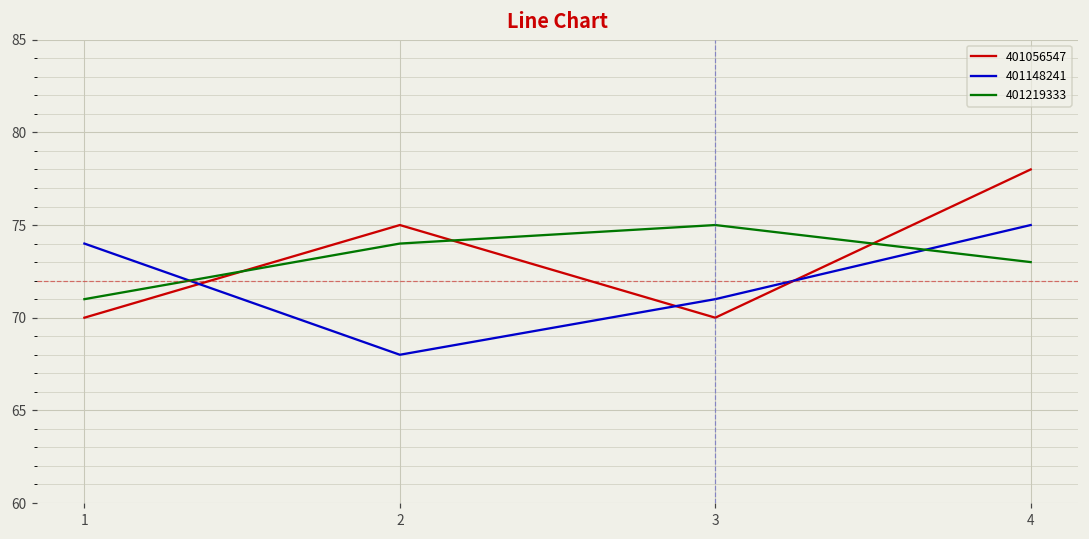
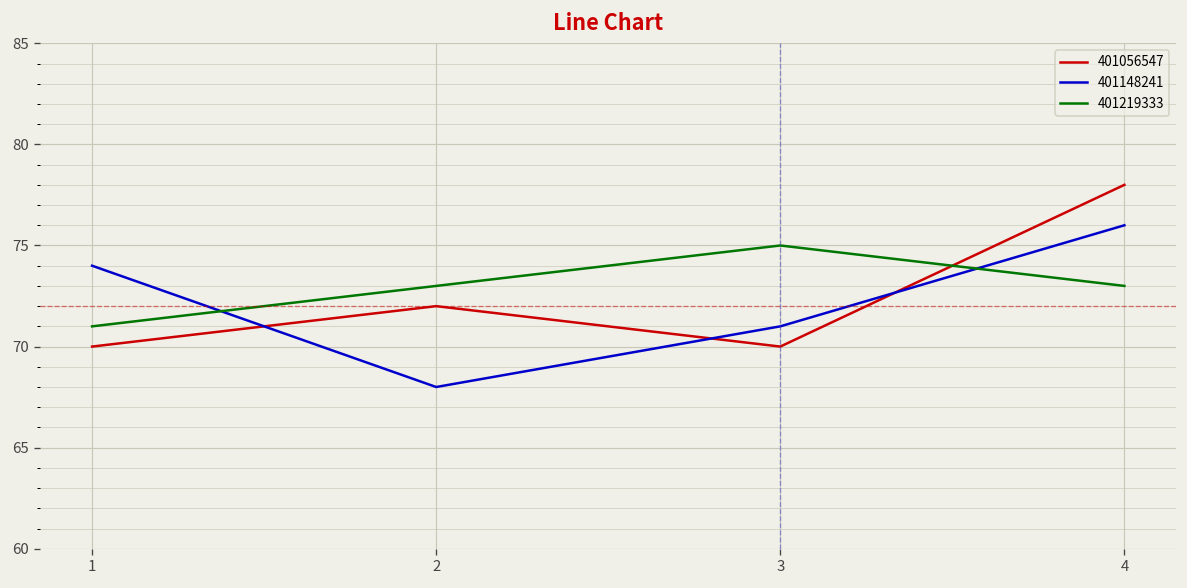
401056547, 2: 75 -> 72
401219333, 2: 74 -> 73
401148241, 4: 75 -> 76
